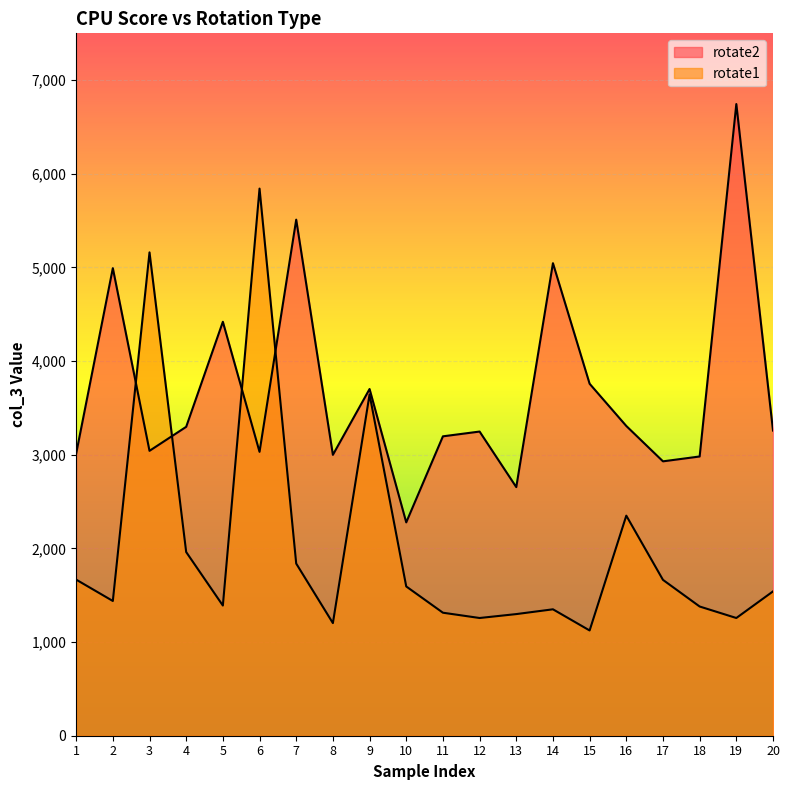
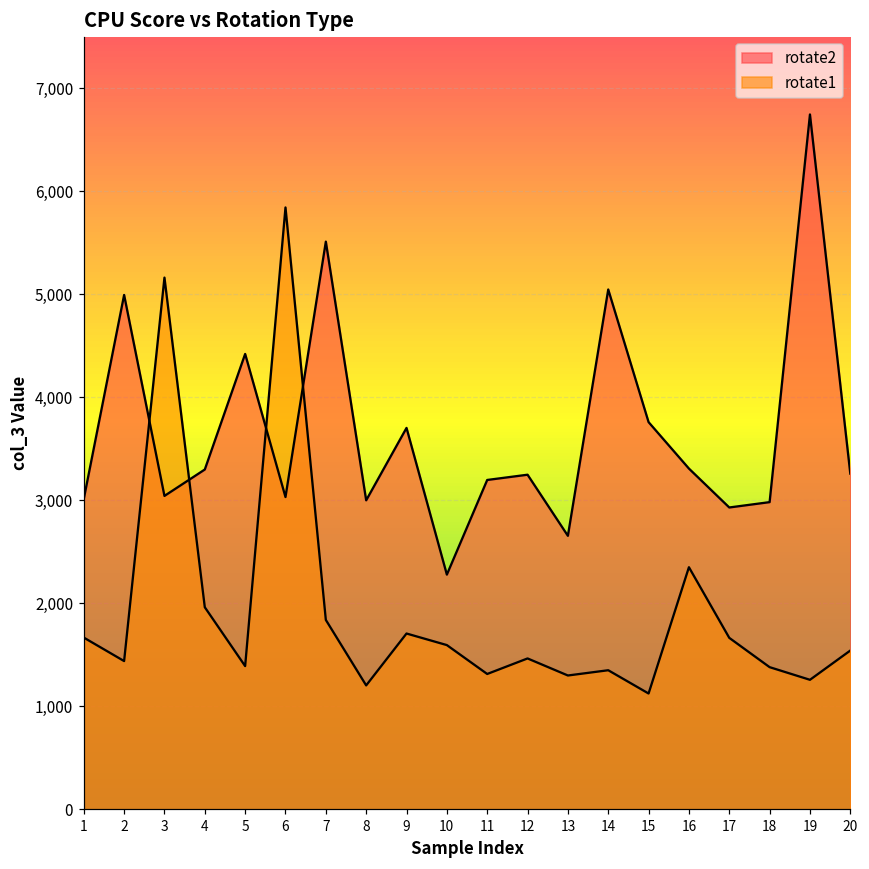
rotate1, 9: 3,600 -> 1,700
rotate1, 12: 1,300 -> 1,500
